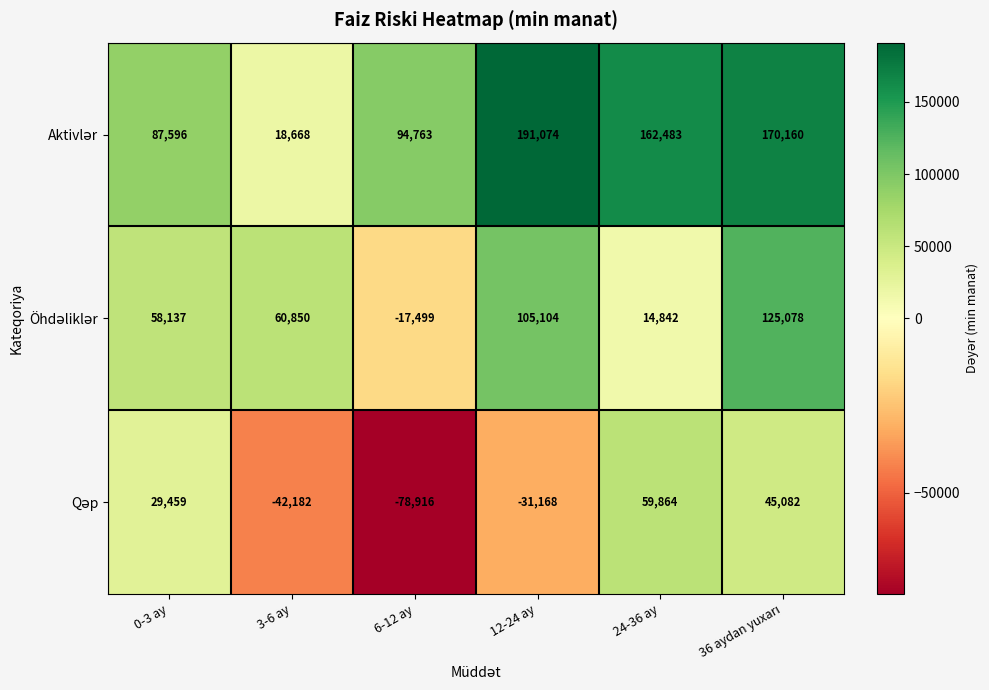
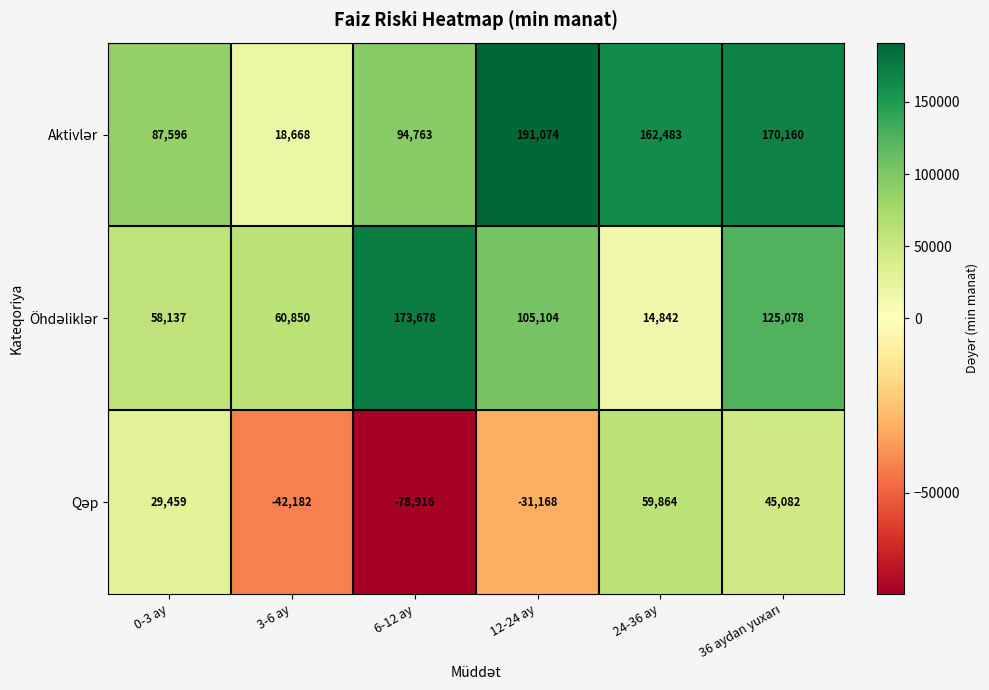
Öhdəliklər, 6-12 ay: -17,499 -> 173,678
